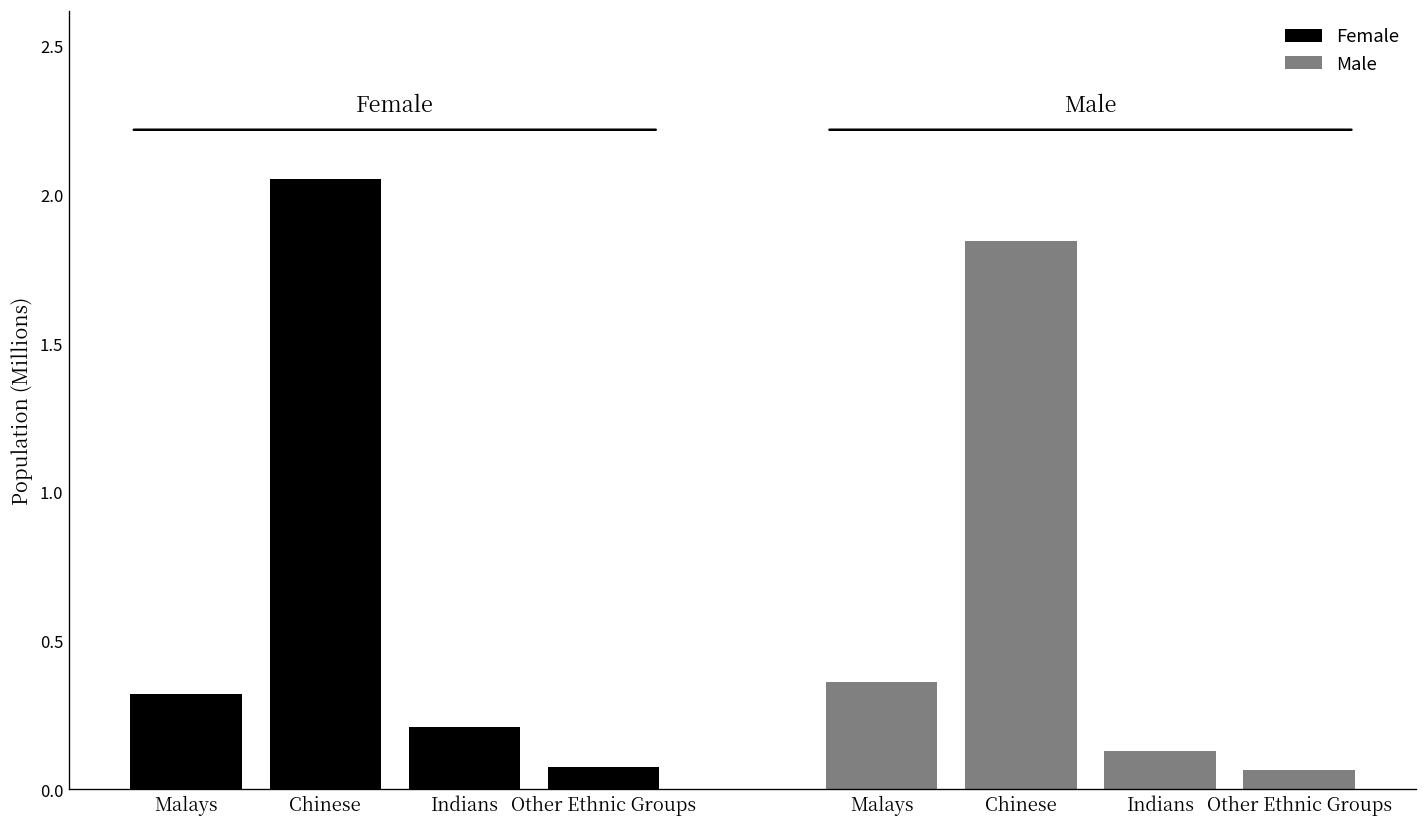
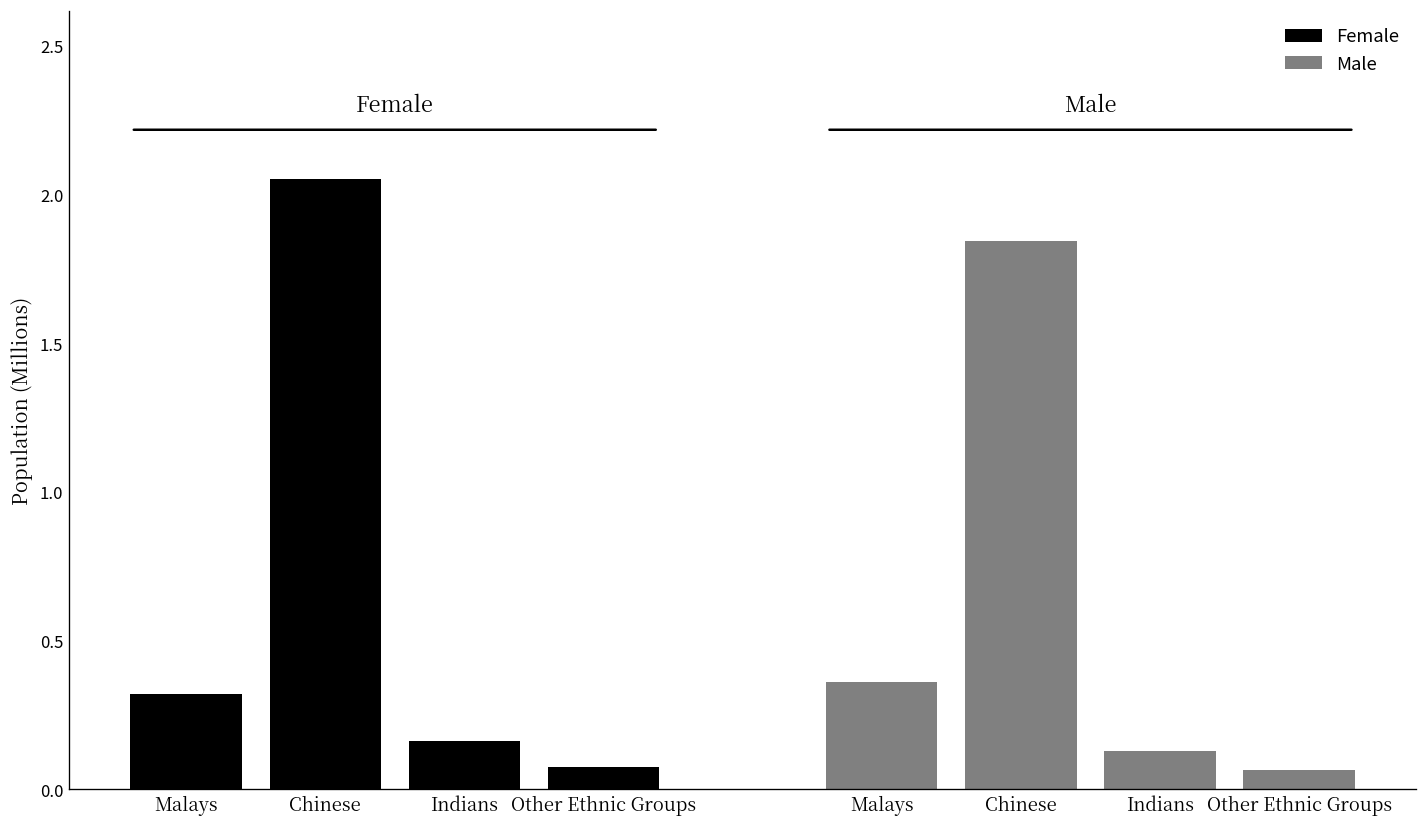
Female, Indians: 0.21 -> 0.16
